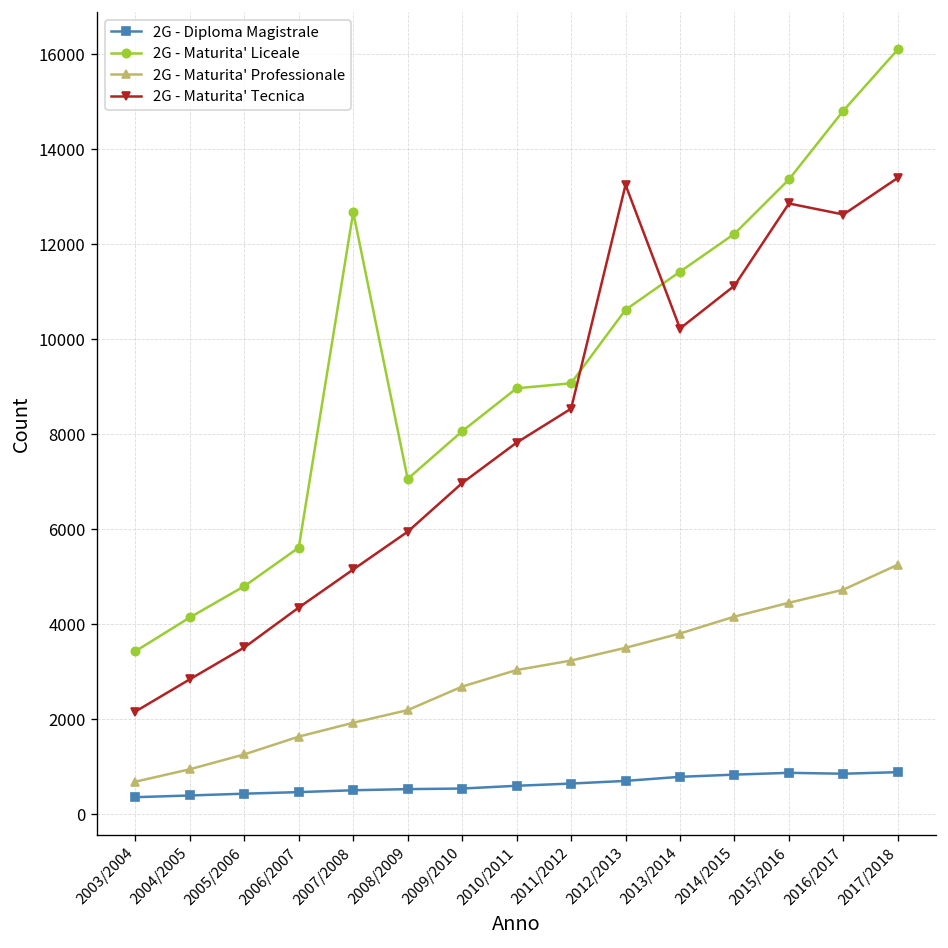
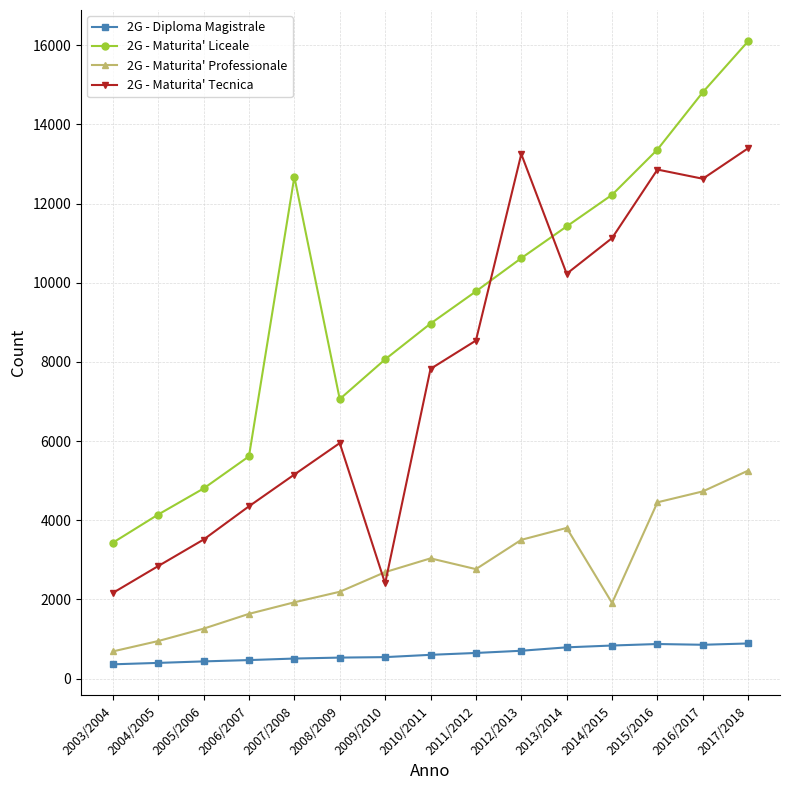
2G - Maturita' Tecnica, 2009/2010: 7000 -> 2400
2G - Maturita' Liceale, 2011/2012: 9100 -> 9800
2G - Maturita' Professionale, 2011/2012: 3200 -> 2800
2G - Maturita' Professionale, 2014/2015: 4200 -> 1900
